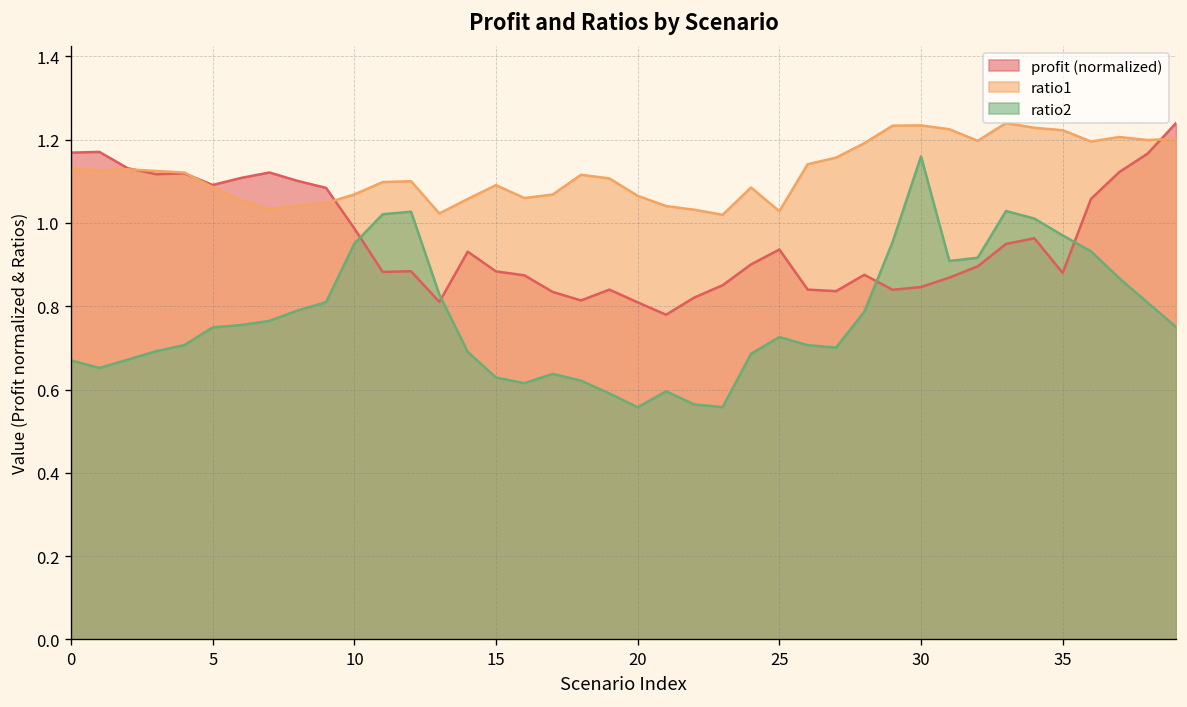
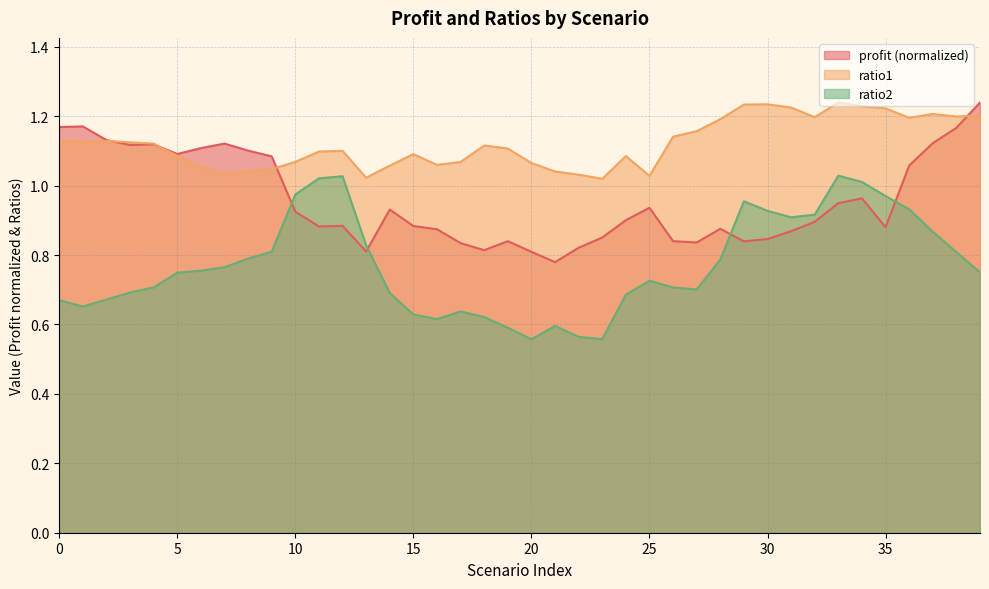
profit (normalized), 10: 0.99 -> 0.92
ratio2, 10: 0.95 -> 0.97
ratio2, 30: 1.16 -> 0.93
